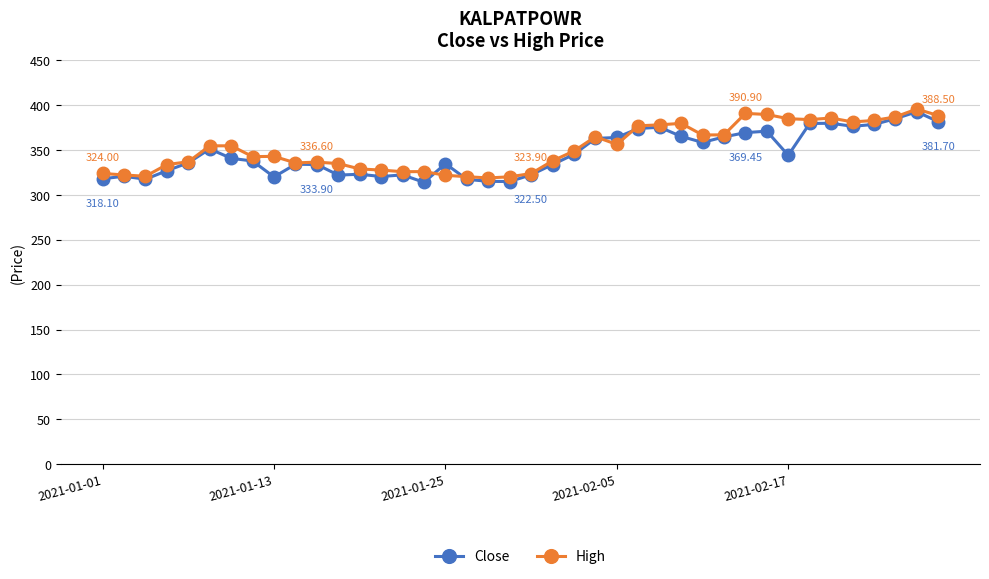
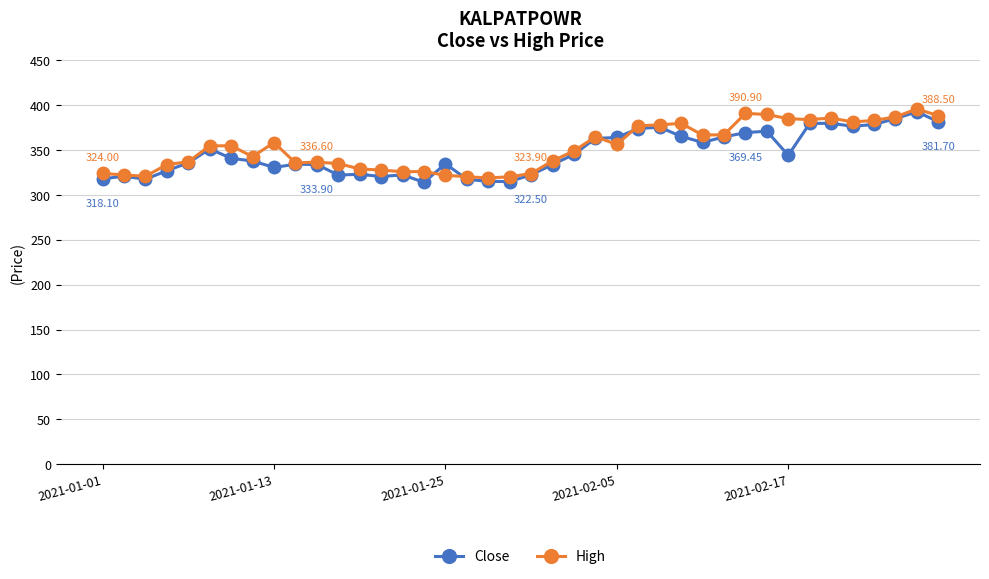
Close, 2021-01-13: 320 -> 330
High, 2021-01-13: 340 -> 360
